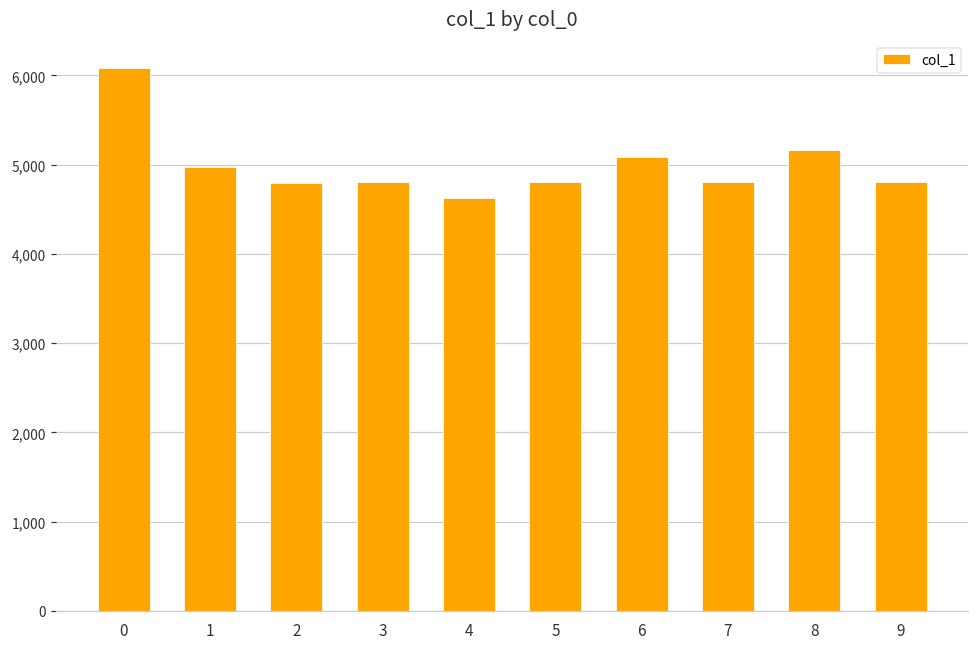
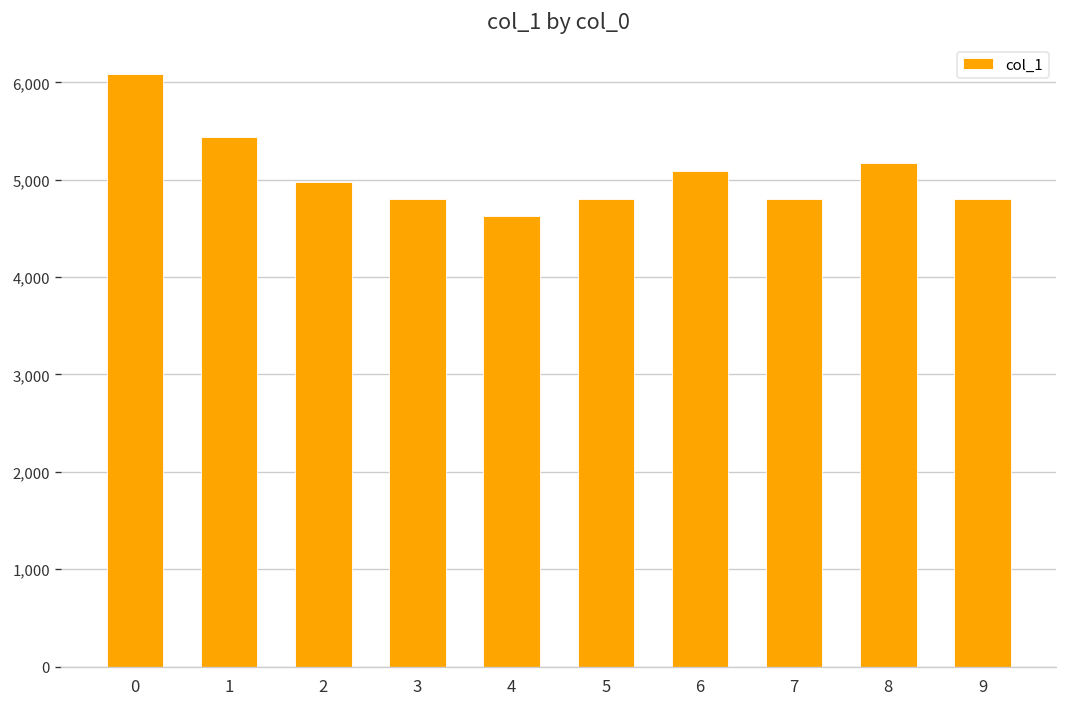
1: 5,000 -> 5,400
2: 4,800 -> 5,000
